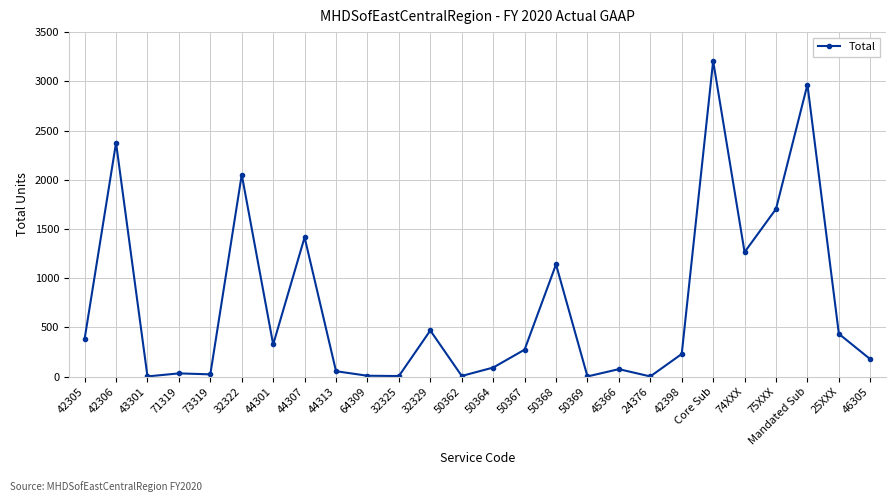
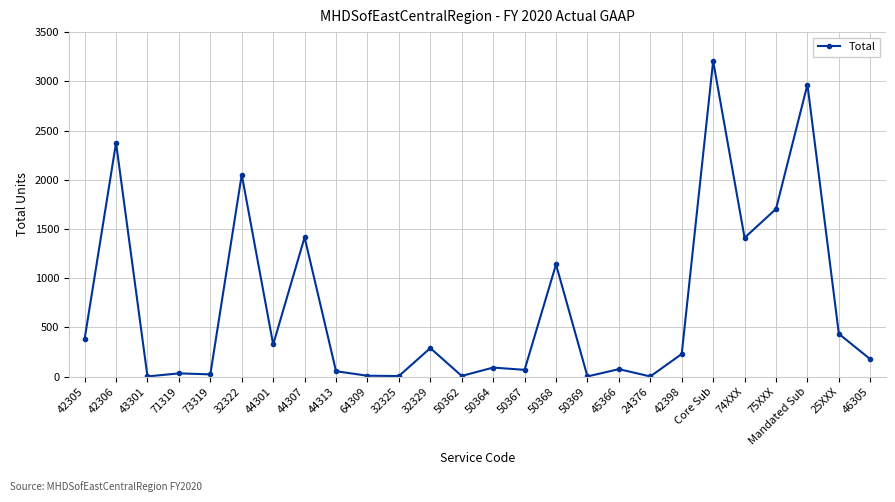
32329: 500 -> 300
50367: 300 -> 100
74XXX: 1300 -> 1400
